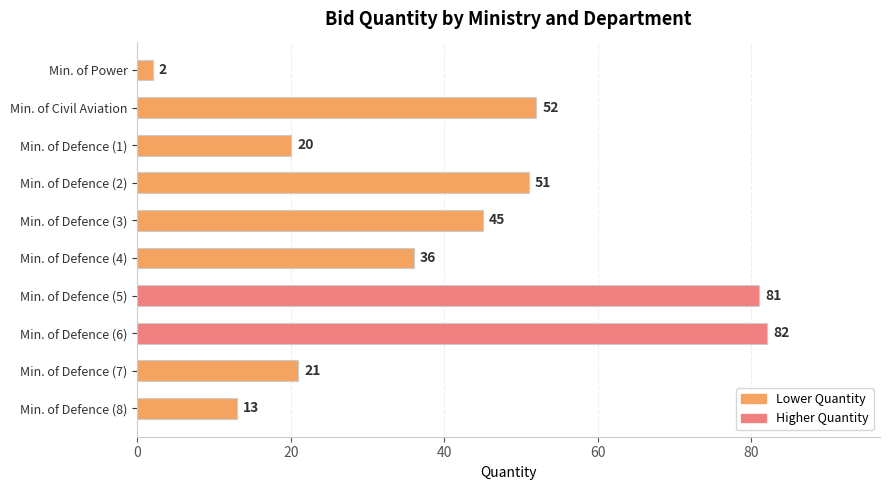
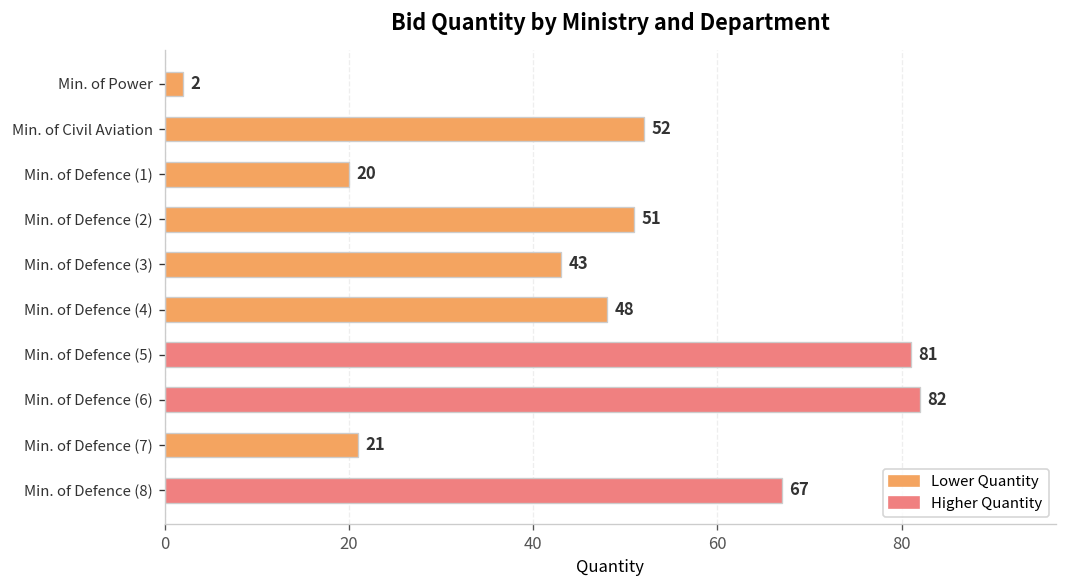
Min. of Defence (3): 45 -> 43
Min. of Defence (4): 36 -> 48
Min. of Defence (8): 13 -> 67
